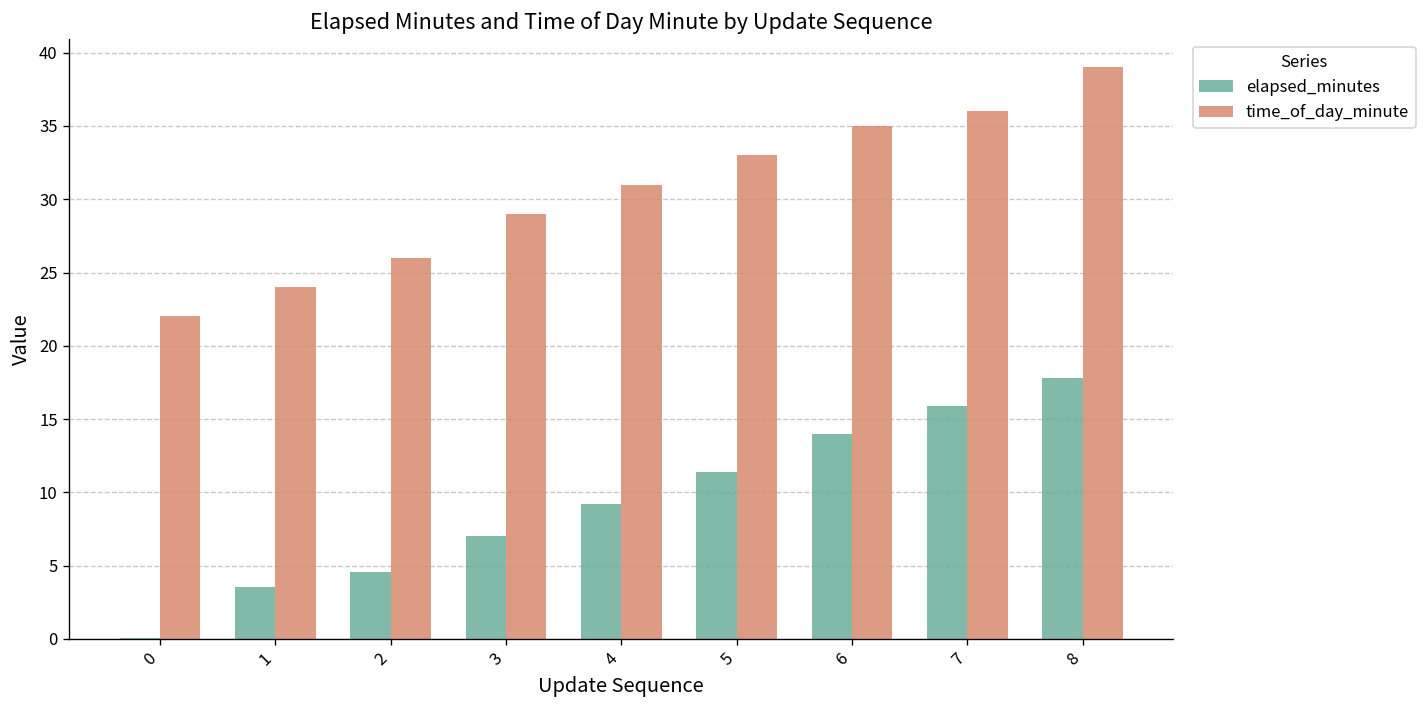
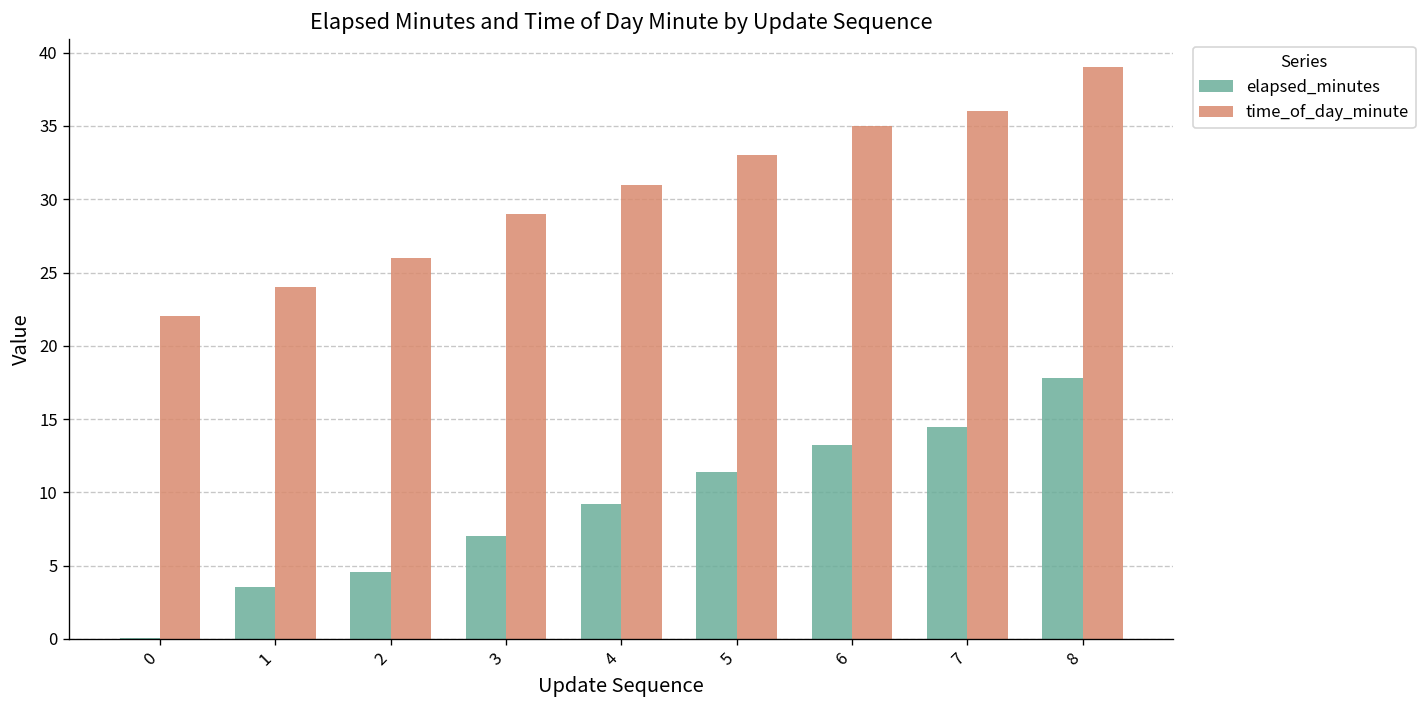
elapsed_minutes, 6: 14.0 -> 13.2
elapsed_minutes, 7: 15.9 -> 14.4
